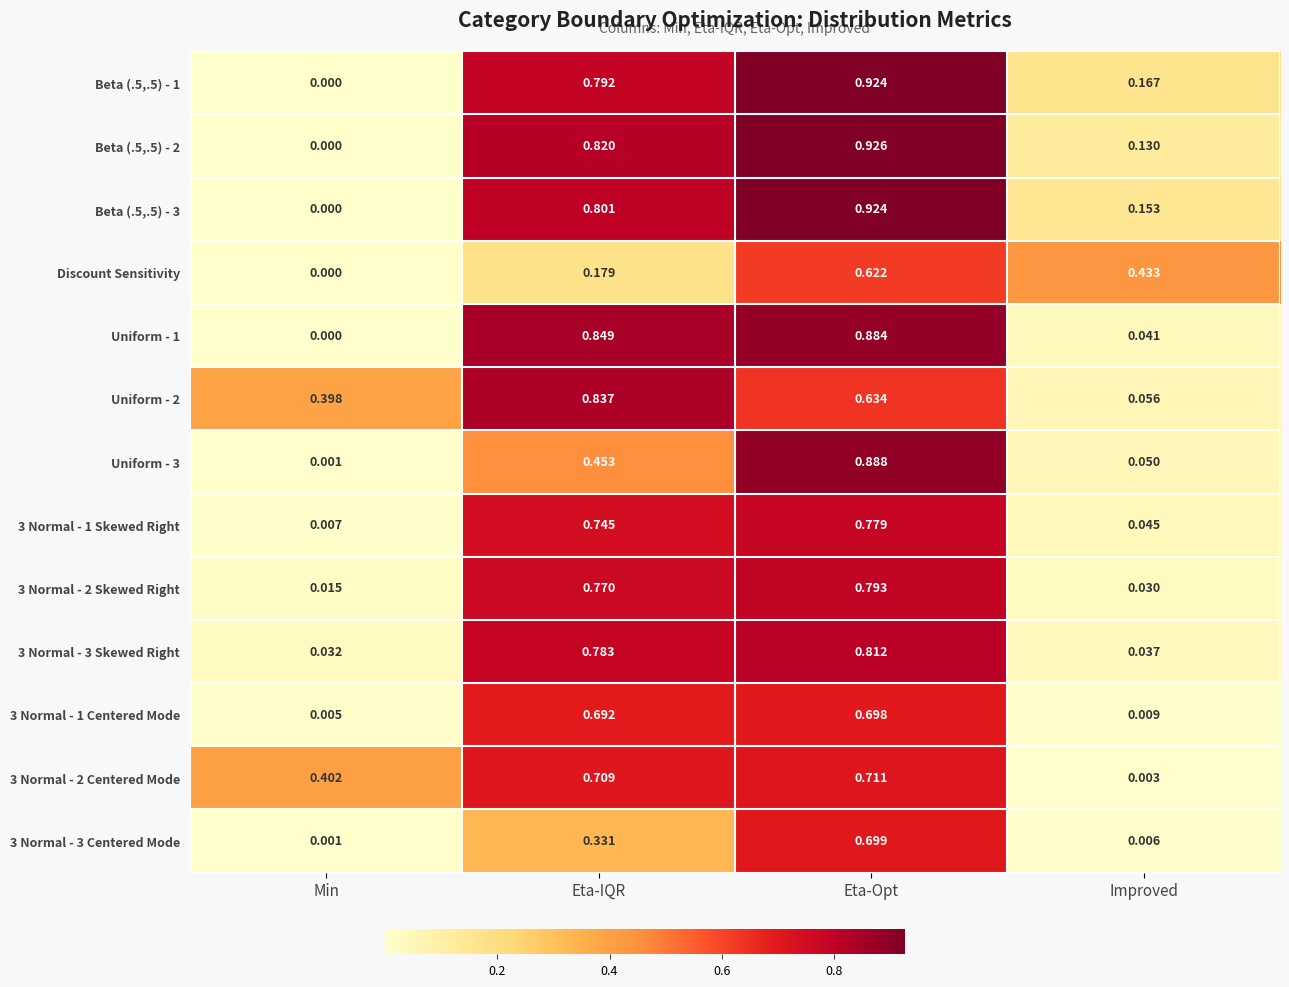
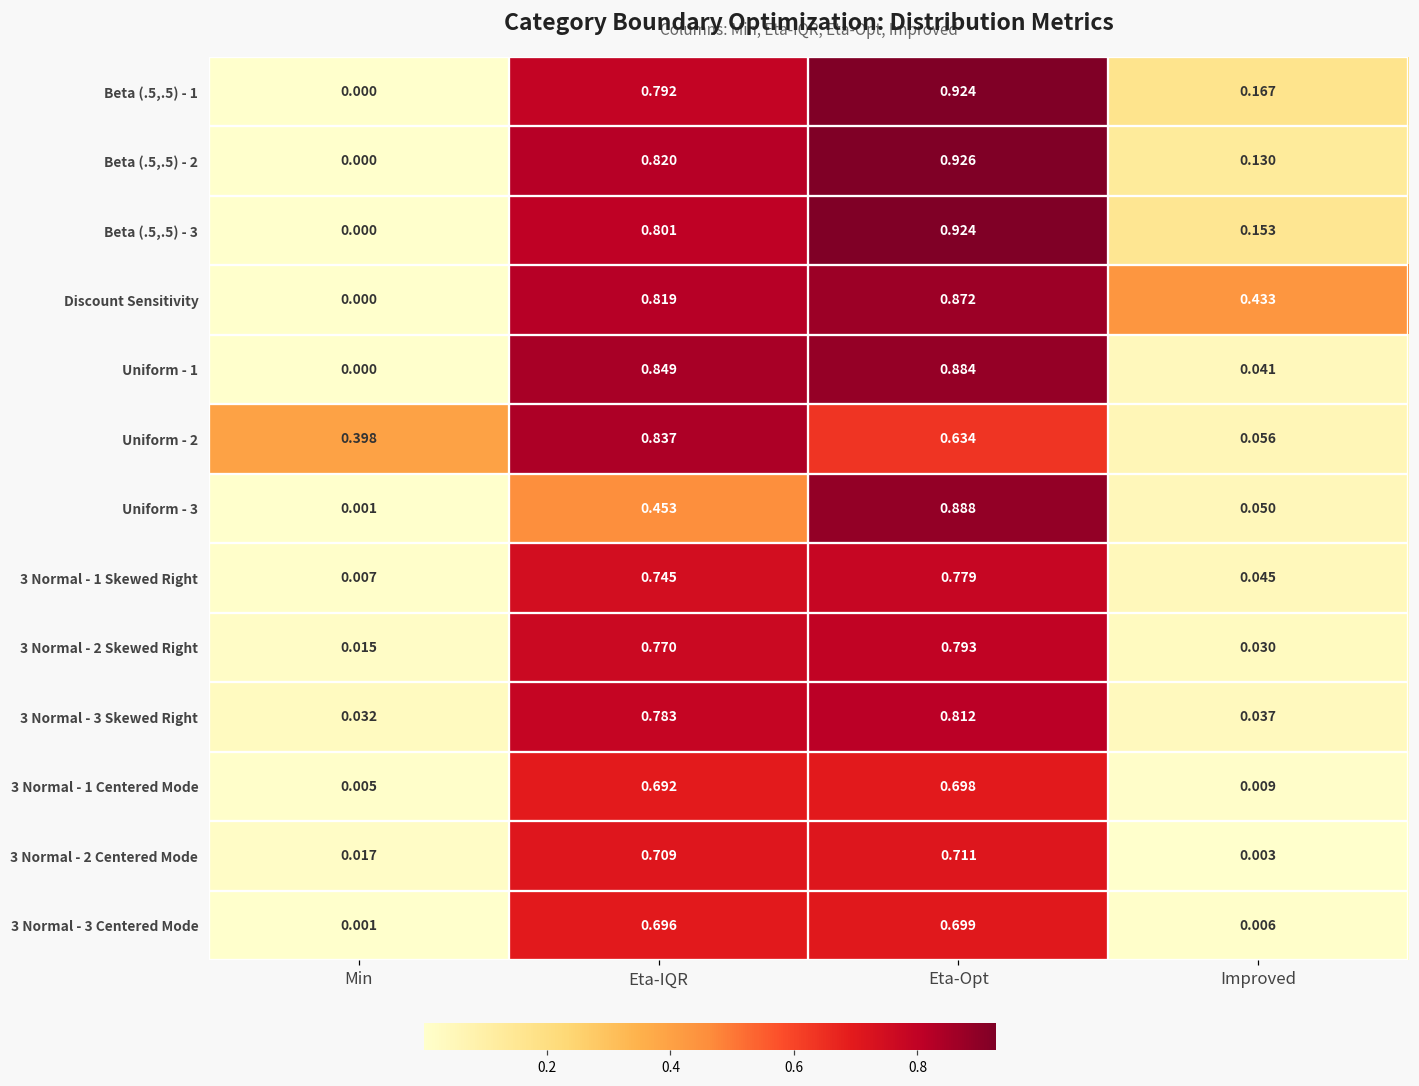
Discount Sensitivity, Eta-IQR: 0.179 -> 0.819
Discount Sensitivity, Eta-Opt: 0.622 -> 0.872
3 Normal - 2 Centered Mode, Min: 0.402 -> 0.017
3 Normal - 3 Centered Mode, Eta-IQR: 0.331 -> 0.696
